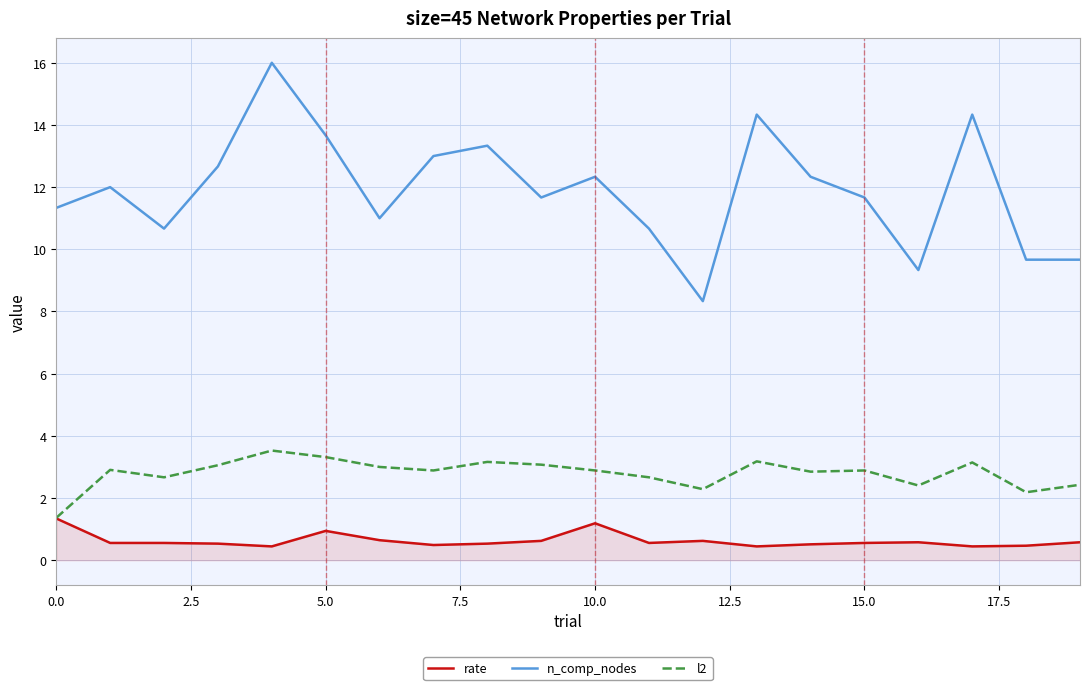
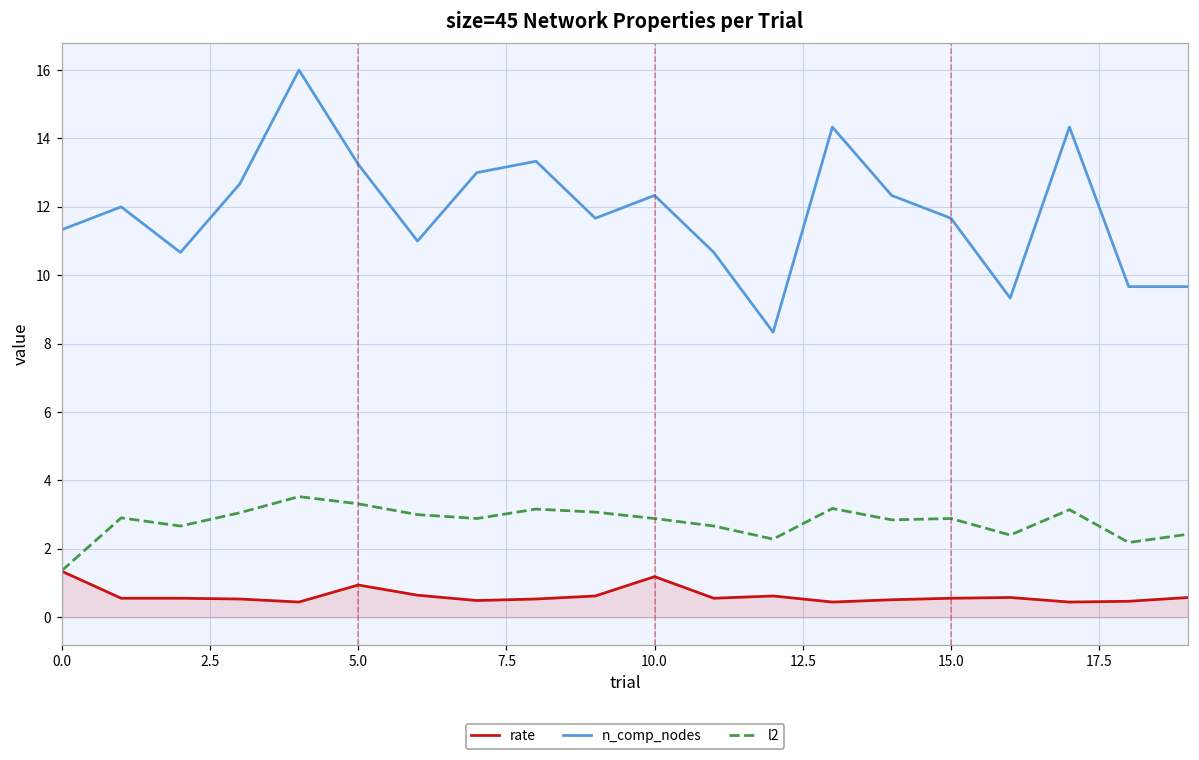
n_comp_nodes, 5.0: 13.7 -> 13.2
